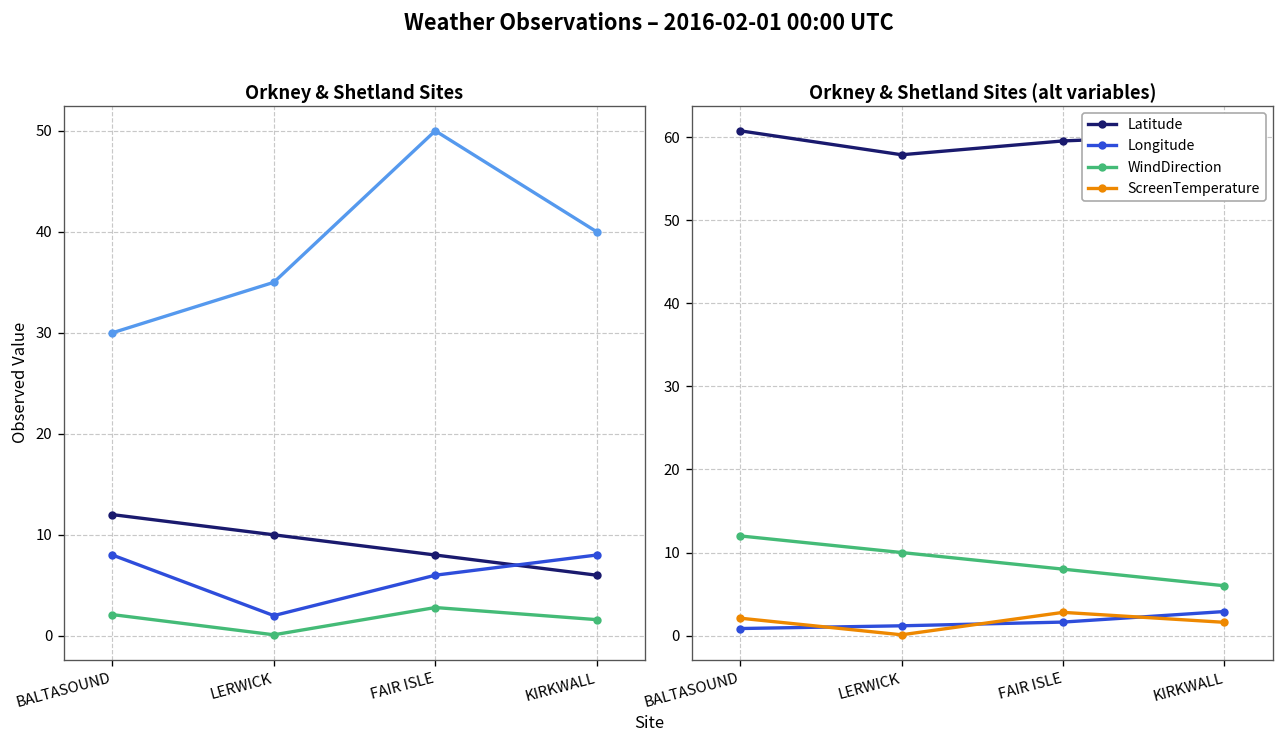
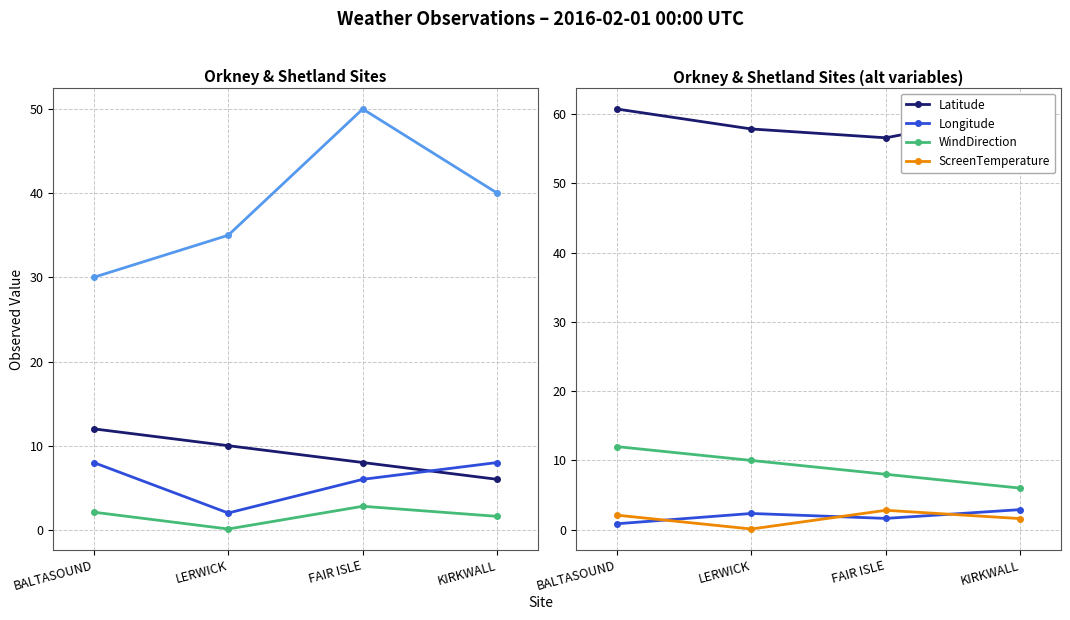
Orkney & Shetland Sites (alt variables), Longitude, LERWICK: 1 -> 2
Orkney & Shetland Sites (alt variables), Latitude, FAIR ISLE: 60 -> 57
